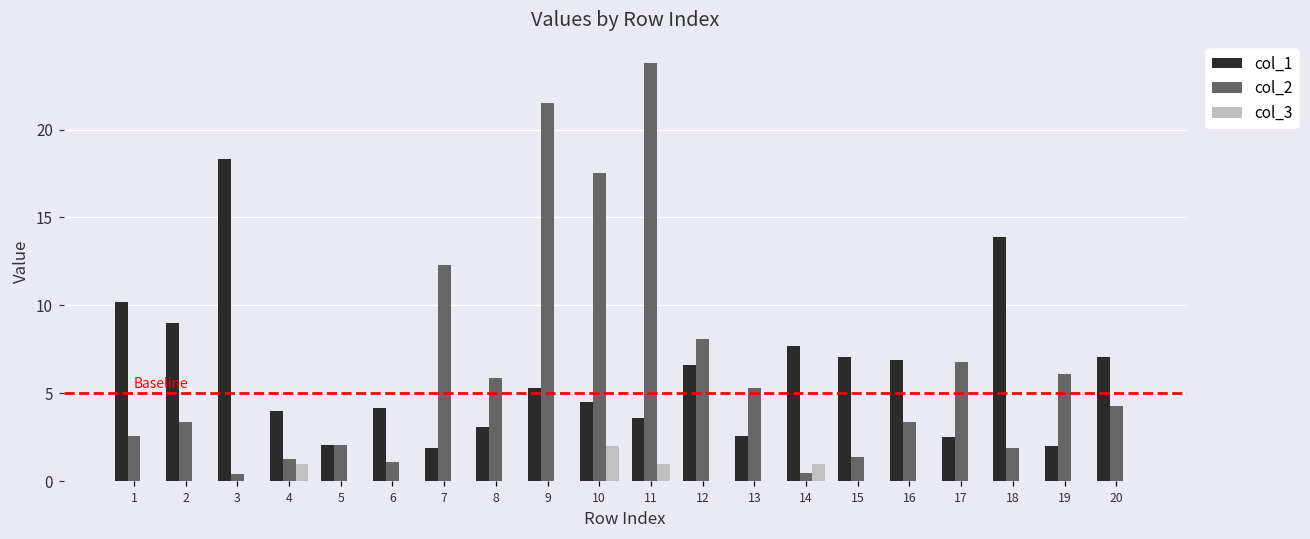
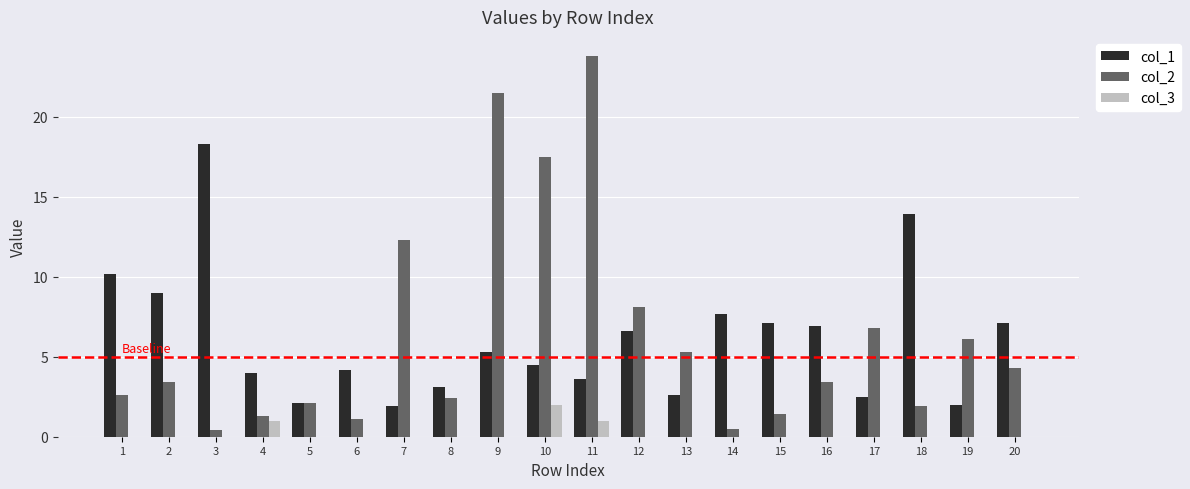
col_2, 8: 5.9 -> 2.4
col_3, 14: 1 -> 0
